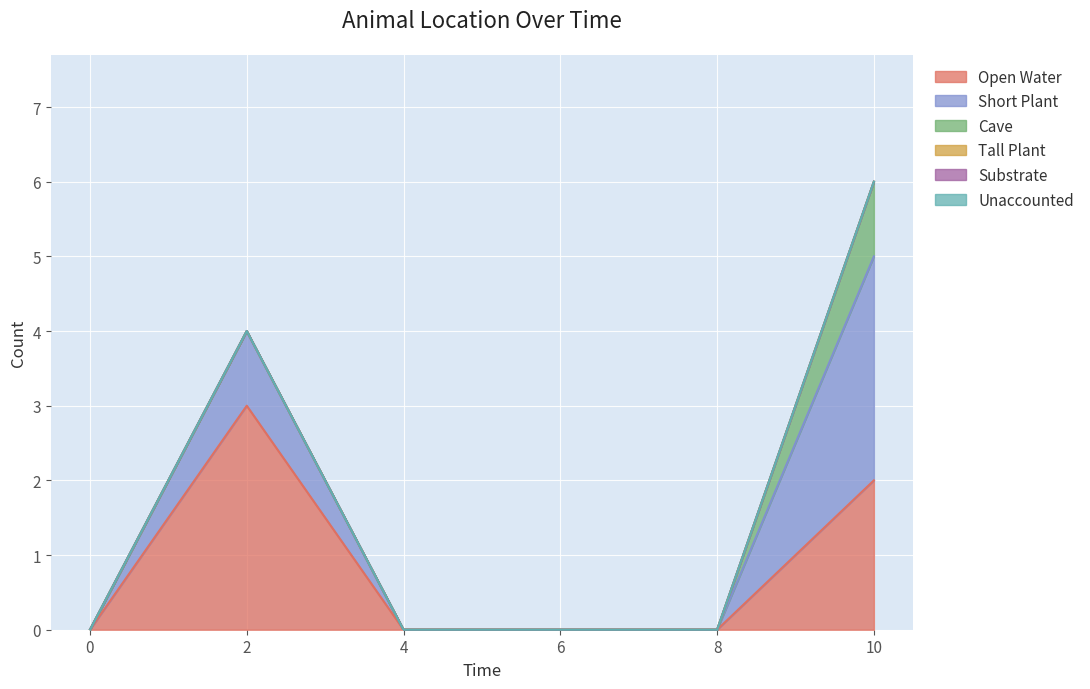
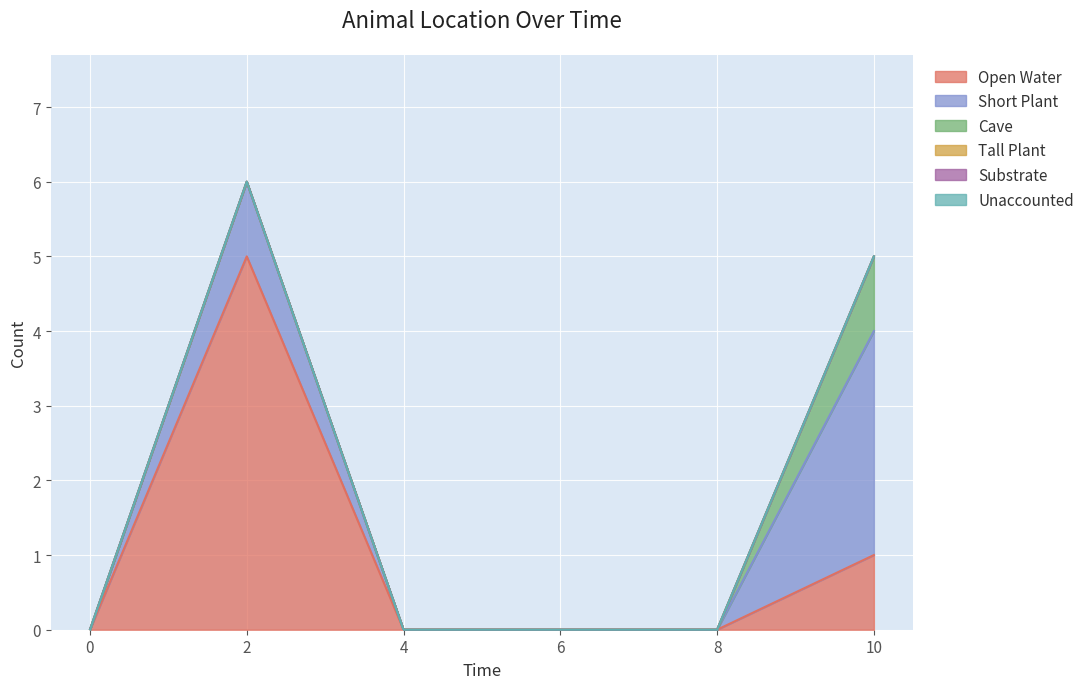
Open Water, 2: 3 -> 5
Open Water, 10: 2 -> 1
